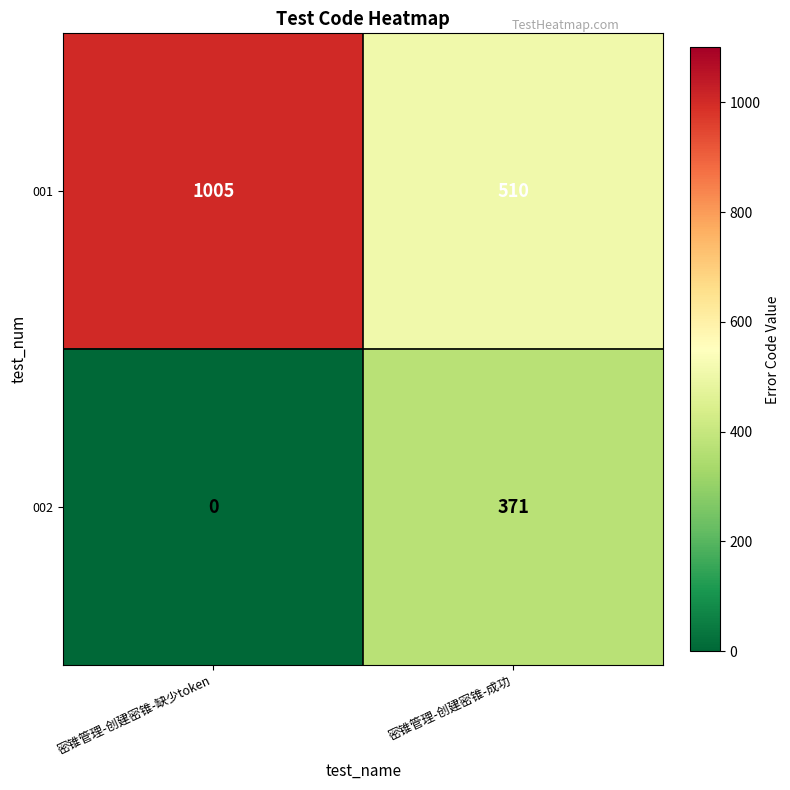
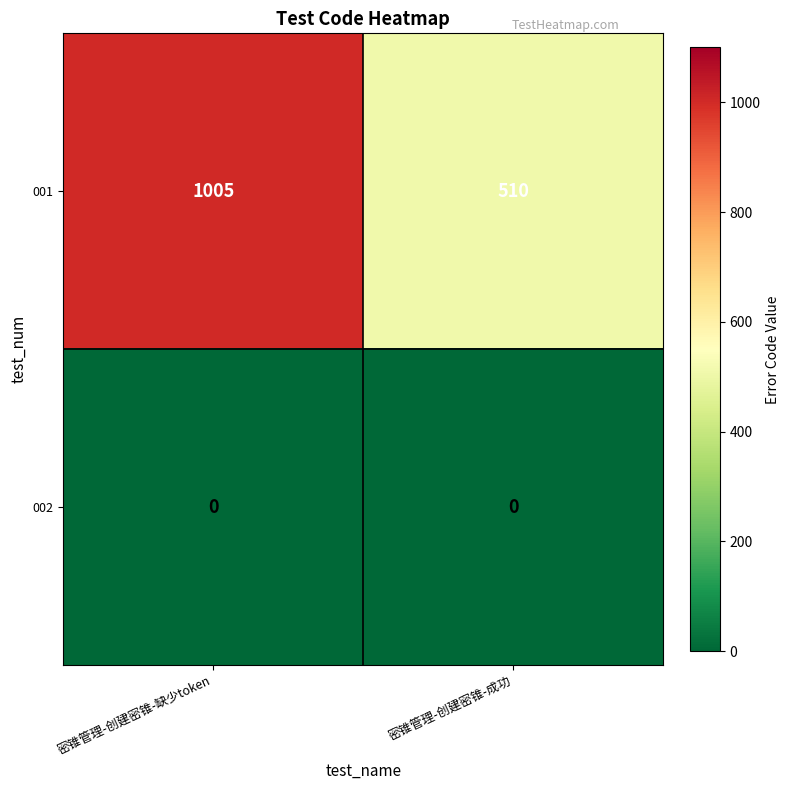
002, 密锥管理-创建密锥-成功: 371 -> 0
